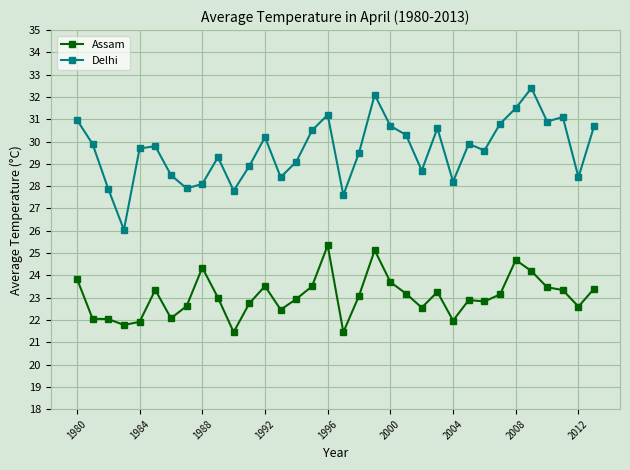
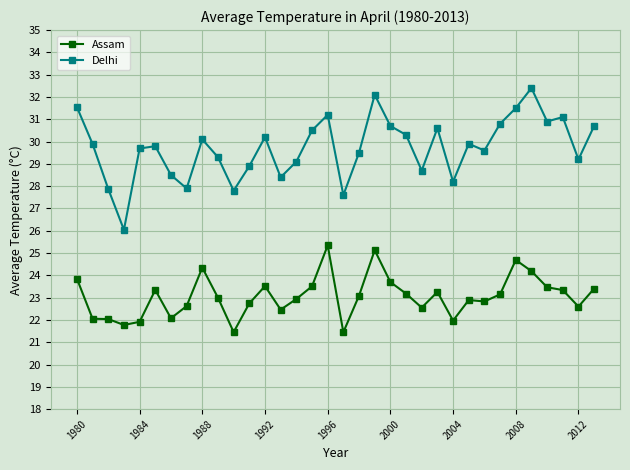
Delhi, 1980: 31.0 -> 31.5
Delhi, 1988: 28.1 -> 30.1
Delhi, 2012: 28.4 -> 29.2
